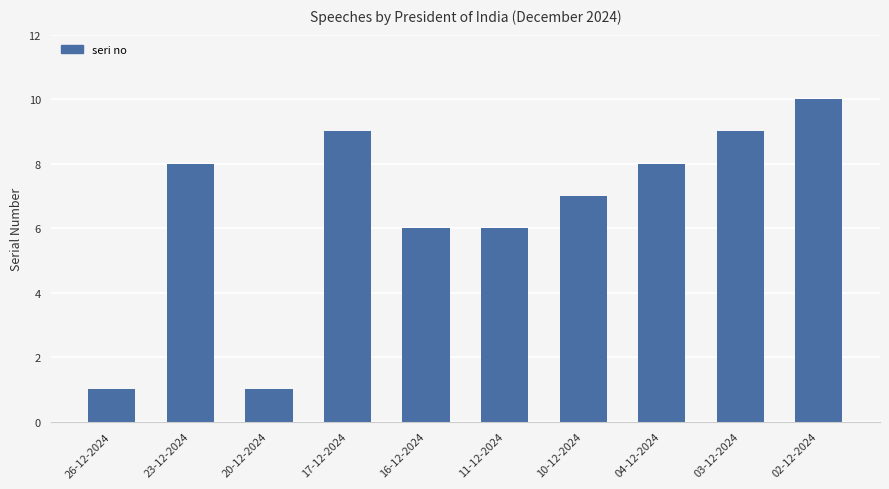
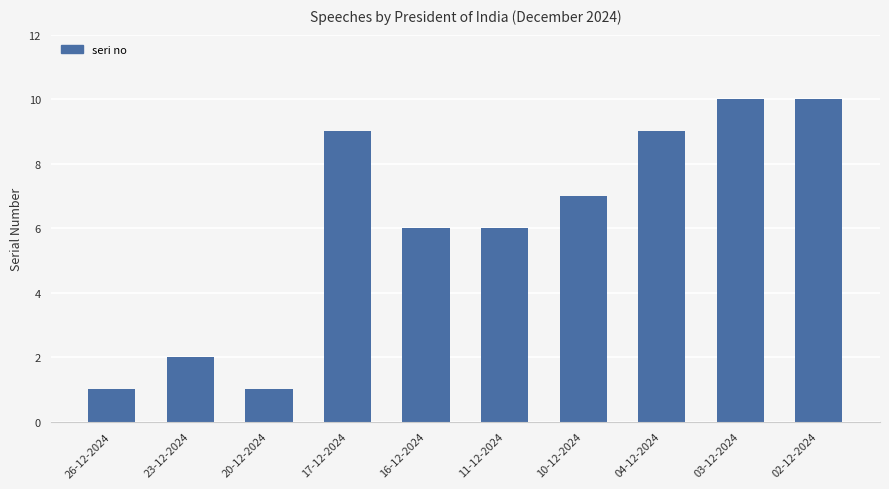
23-12-2024: 8 -> 2
04-12-2024: 8 -> 9
03-12-2024: 9 -> 10
